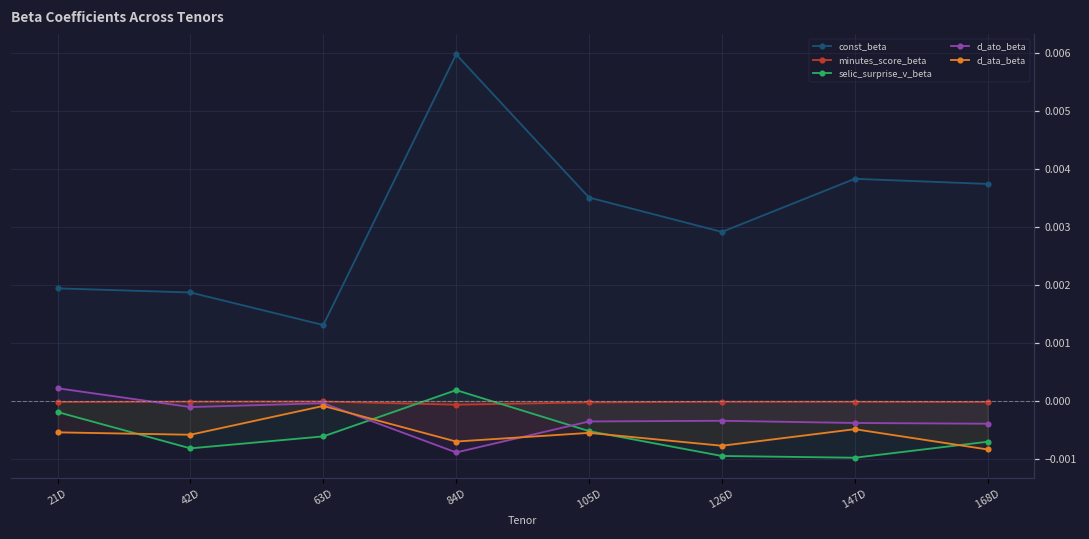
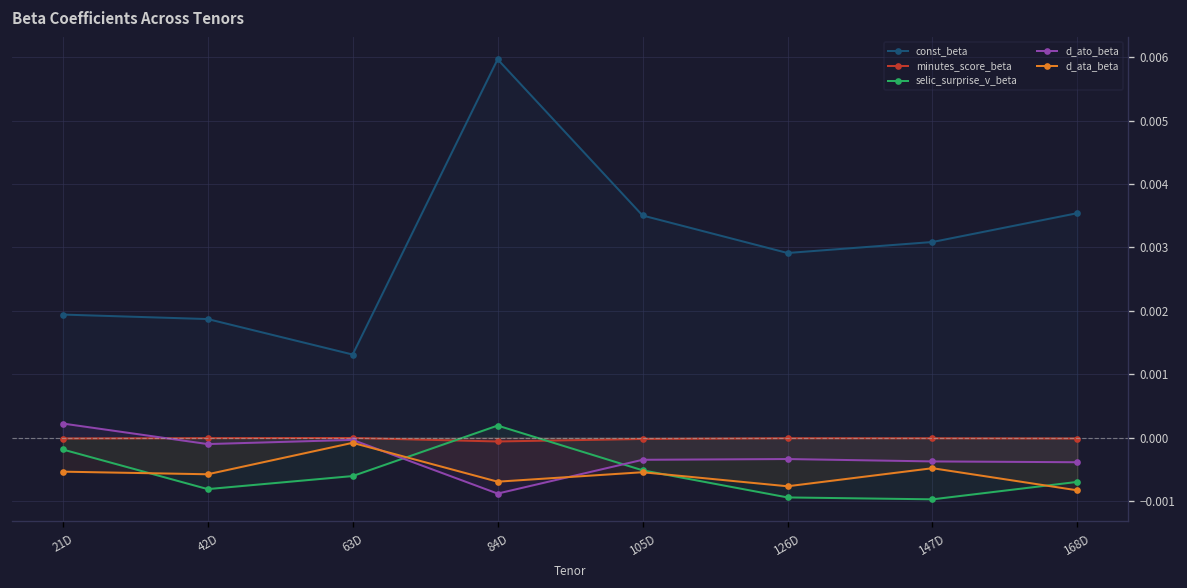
const_beta, 147D: 0.0038 -> 0.0031
const_beta, 168D: 0.0037 -> 0.0035
